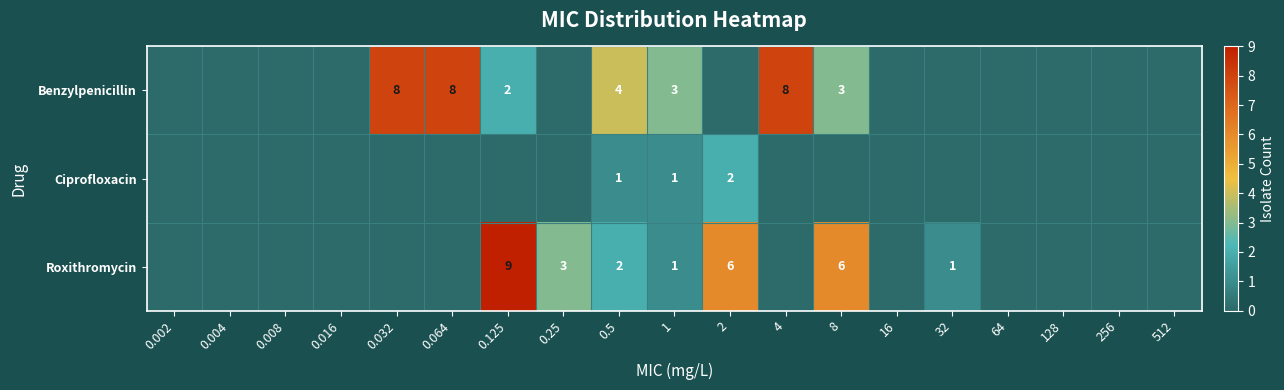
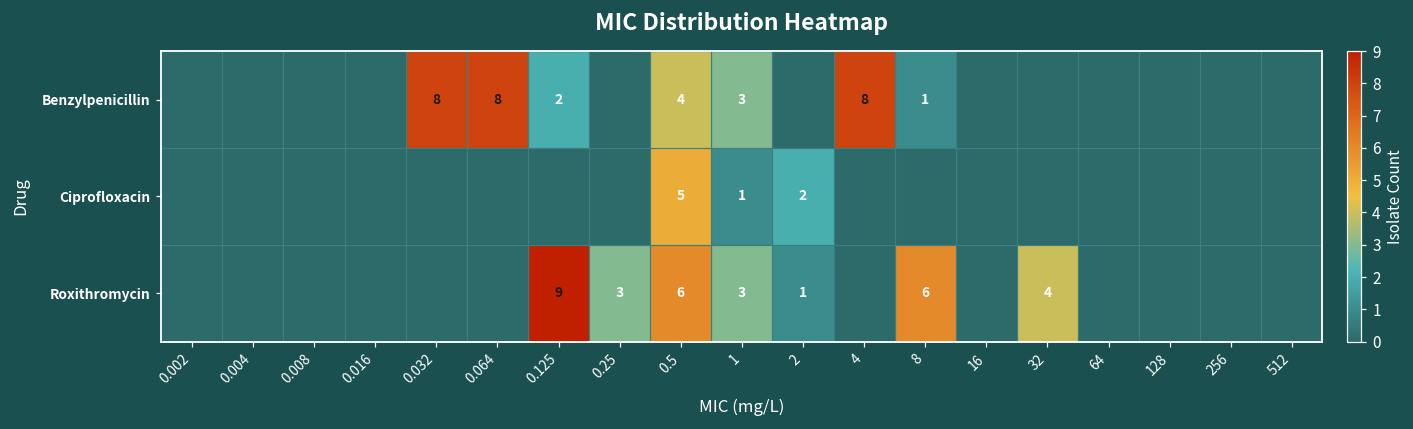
Benzylpenicillin, 8: 3 -> 1
Ciprofloxacin, 0.5: 1 -> 5
Roxithromycin, 0.5: 2 -> 6
Roxithromycin, 1: 1 -> 3
Roxithromycin, 2: 6 -> 1
Roxithromycin, 32: 1 -> 4
